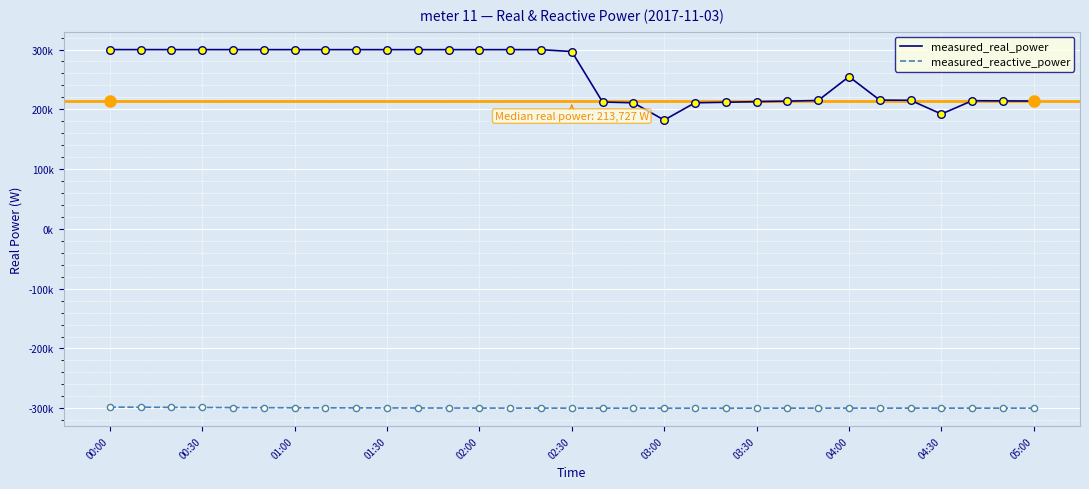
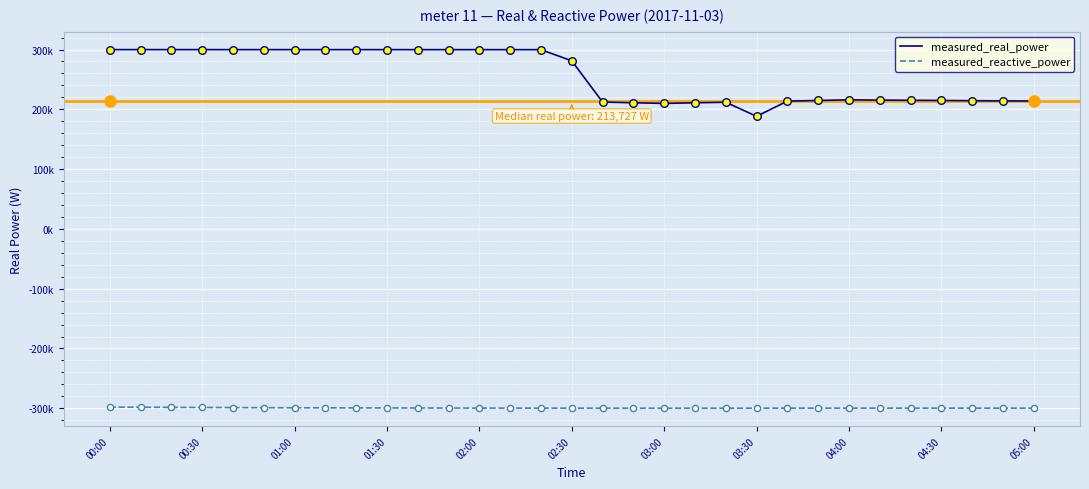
measured_real_power, 02:30: 300000 -> 280000
measured_real_power, 03:00: 180000 -> 210000
measured_real_power, 03:30: 210000 -> 190000
measured_real_power, 04:00: 250000 -> 220000
measured_real_power, 04:30: 190000 -> 210000
